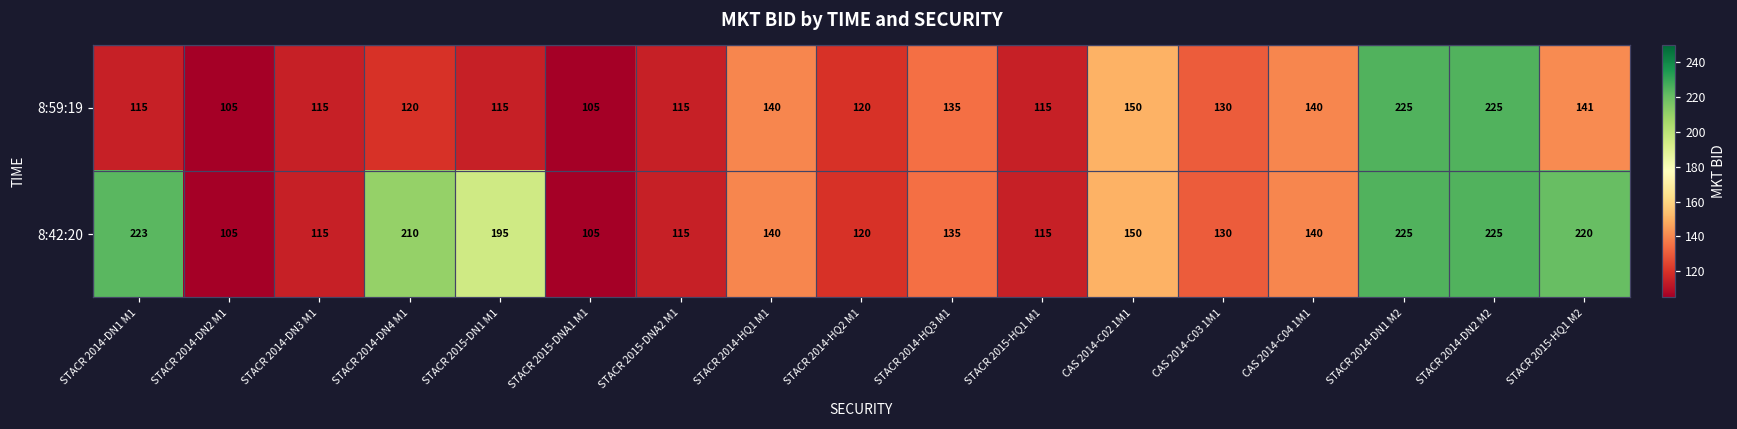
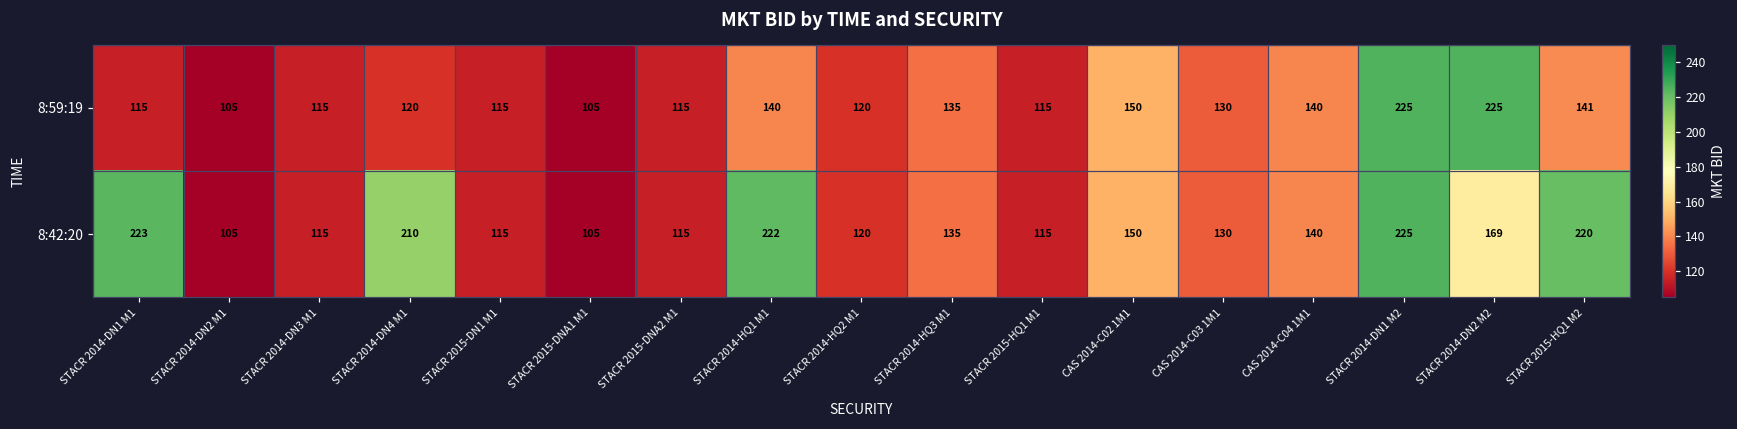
8:42:20, STACR 2015-DN1 M1: 195 -> 115
8:42:20, STACR 2014-HQ1 M1: 140 -> 222
8:42:20, STACR 2014-DN2 M2: 225 -> 169
